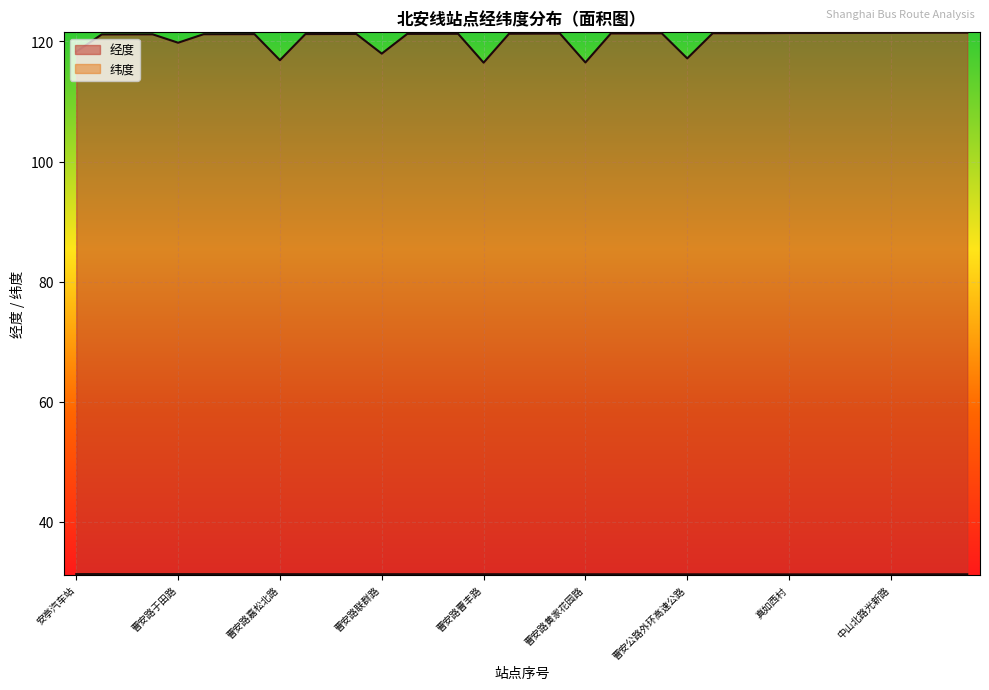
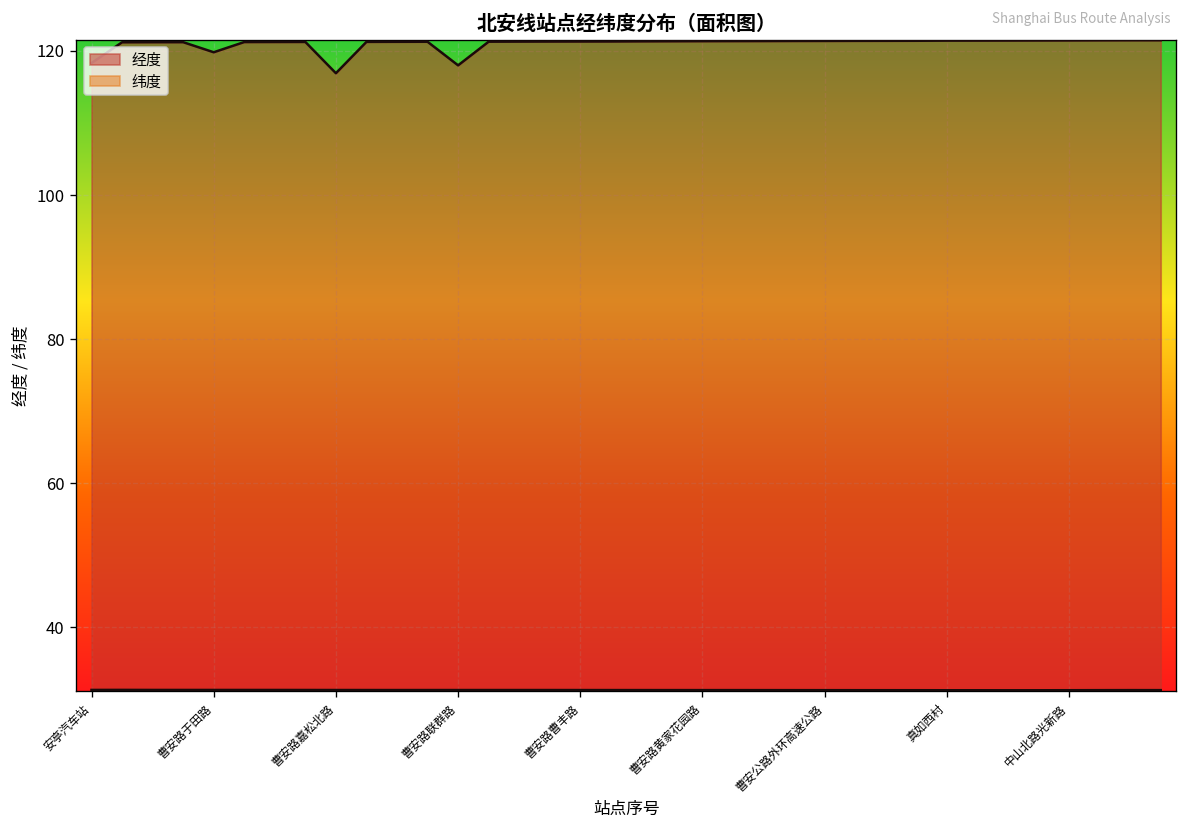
经度, 曹安路曹丰路: 116 -> 121
经度, 曹安路黄家花园路: 116 -> 121
经度, 曹安公路外环高速公路: 117 -> 121
